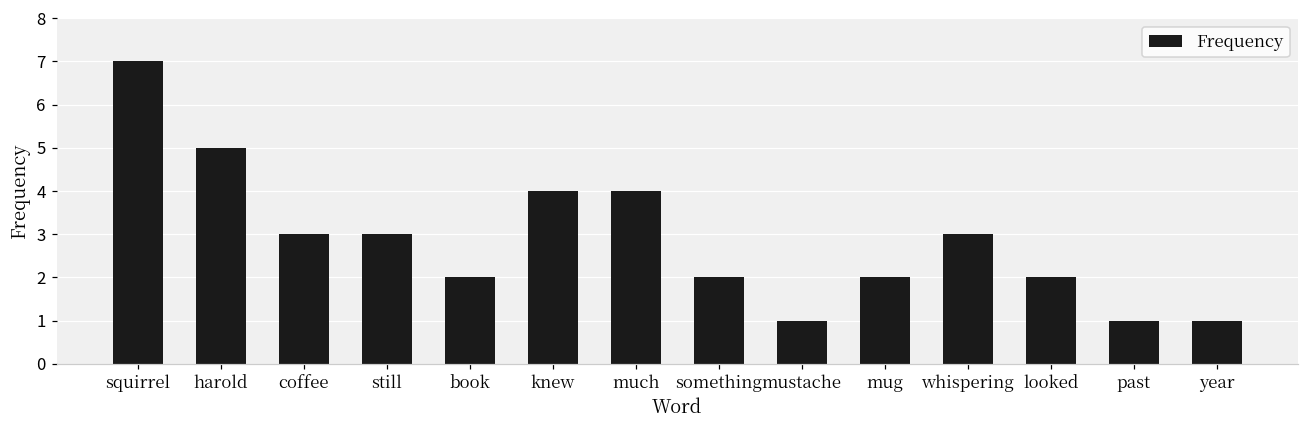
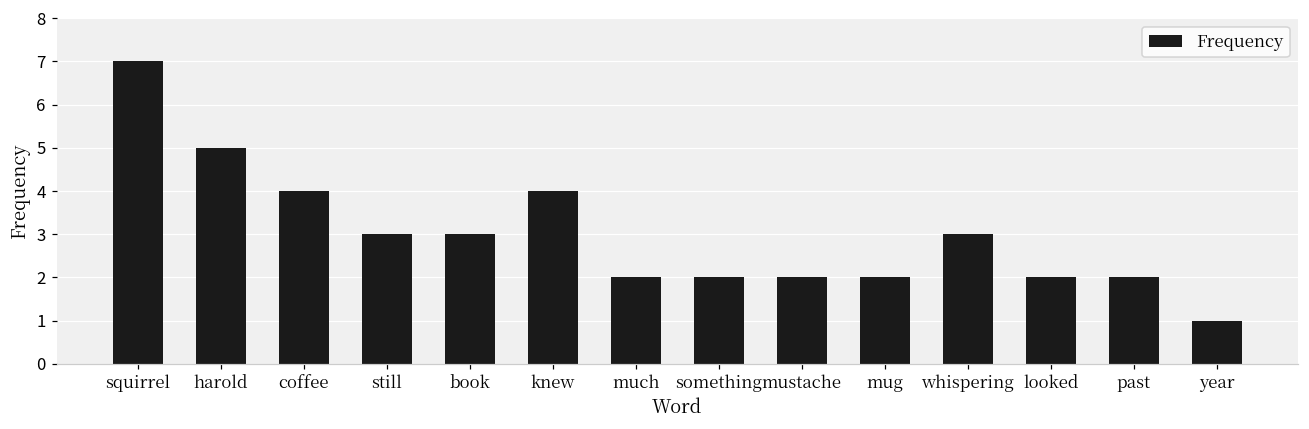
coffee: 3 -> 4
book: 2 -> 3
much: 4 -> 2
mustache: 1 -> 2
past: 1 -> 2
